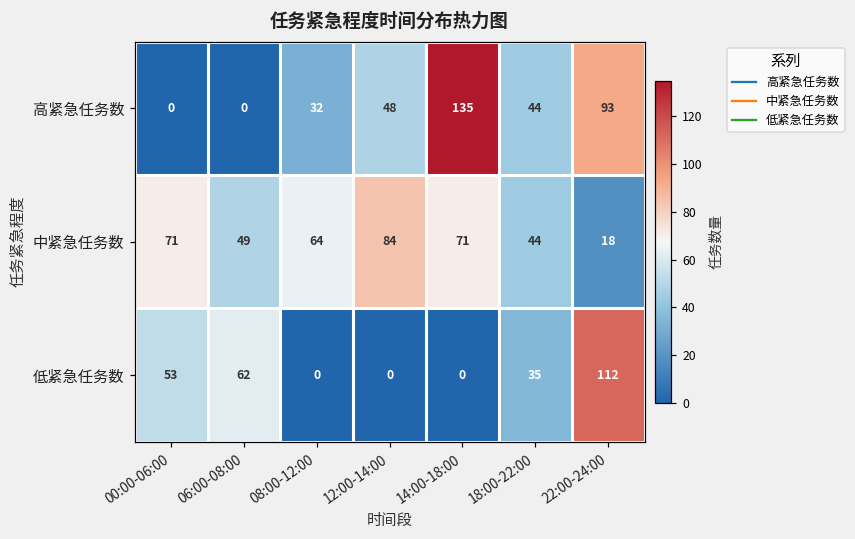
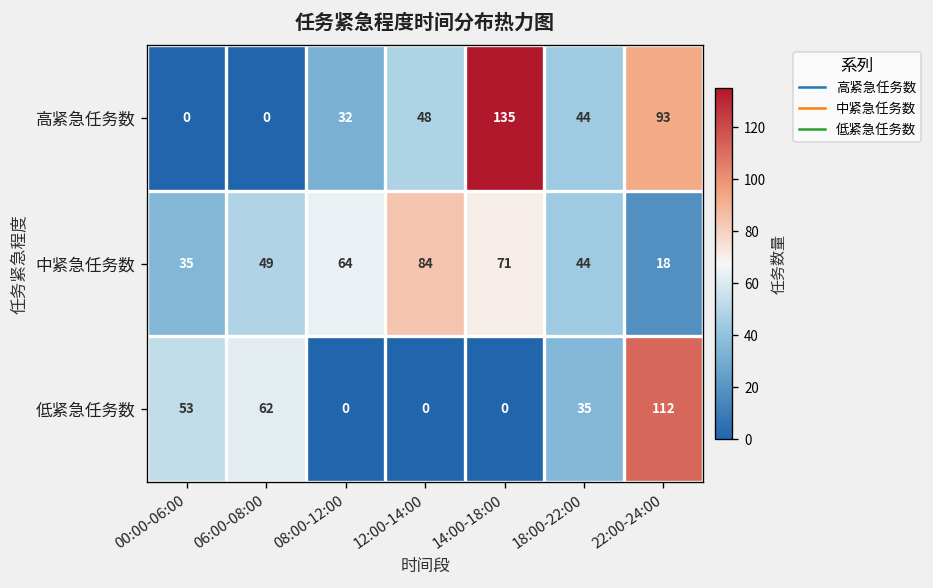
中紧急任务数, 00:00-06:00: 71 -> 35
